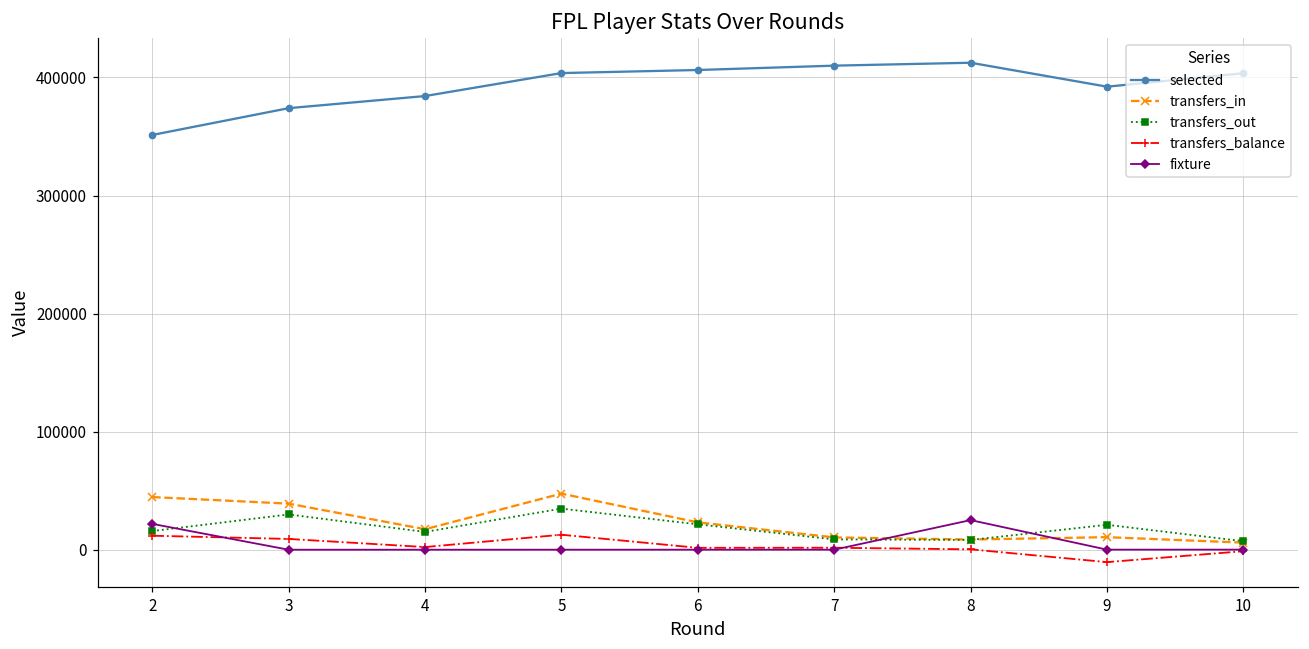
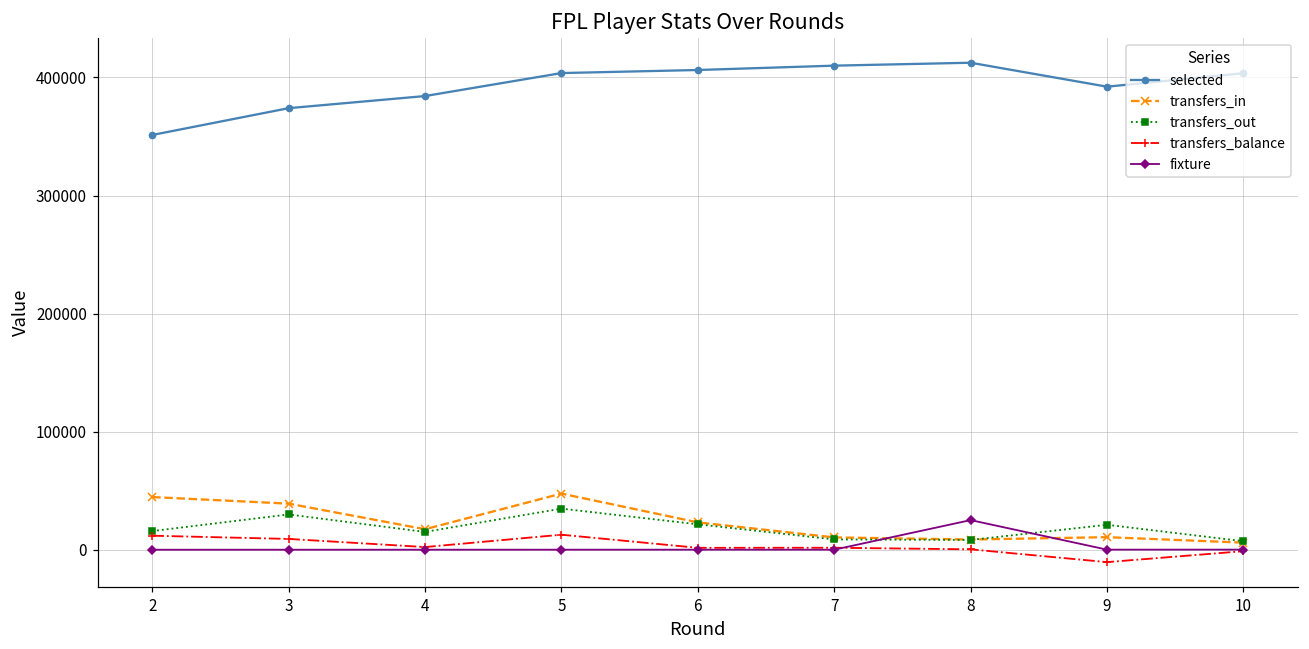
fixture, 2: 22000 -> 0
